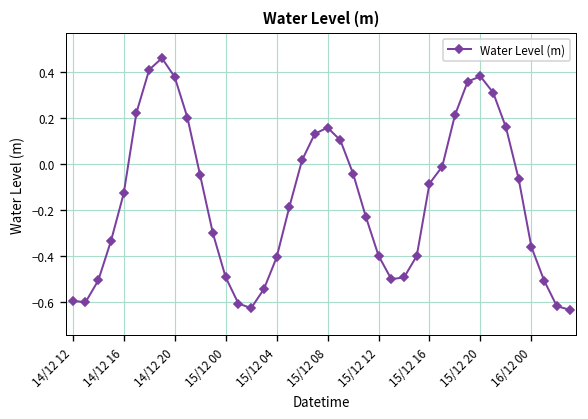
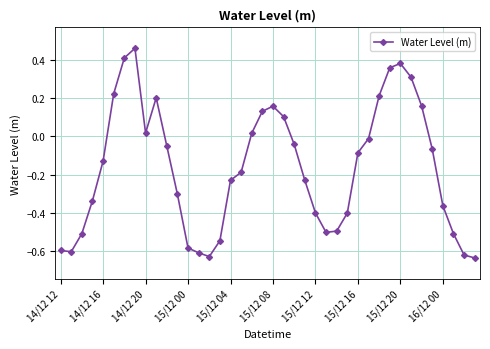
14/12 20: 0.38 -> 0.02
15/12 00: -0.49 -> -0.58
15/12 04: -0.41 -> -0.23
